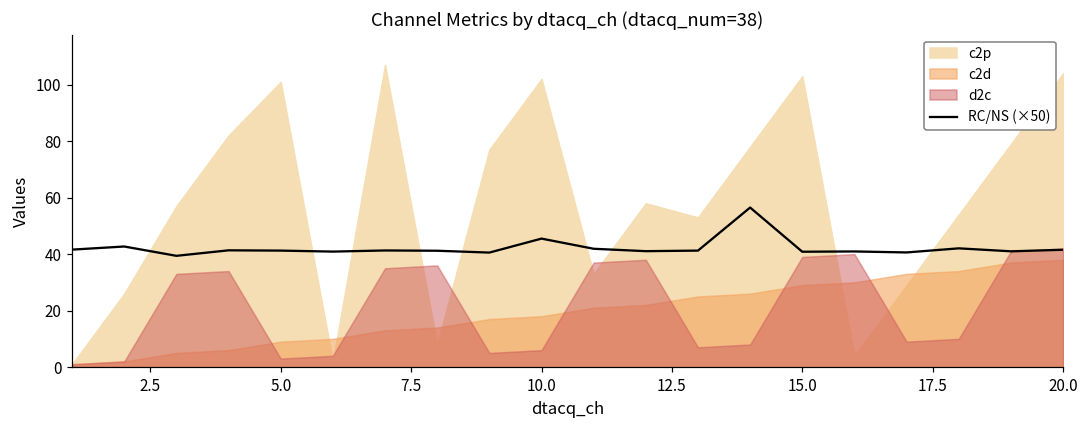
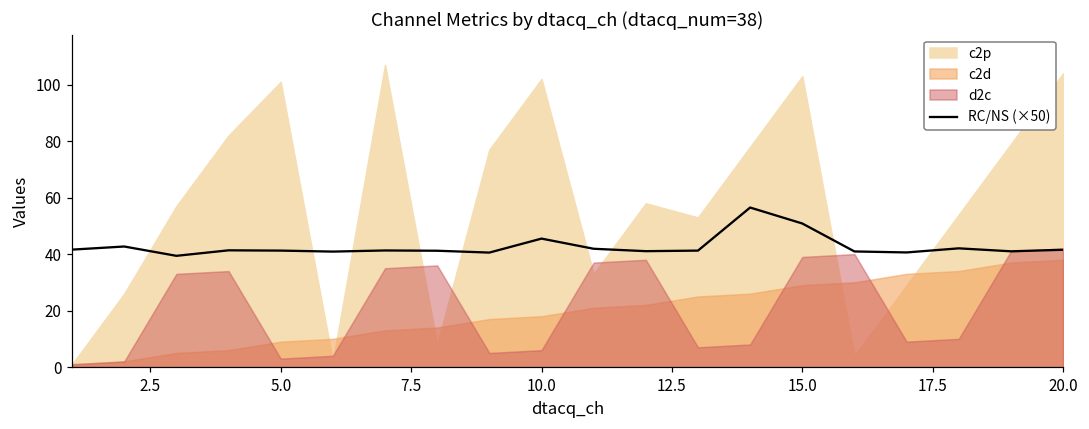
RC/NS (×50), 15.0: 41 -> 51
